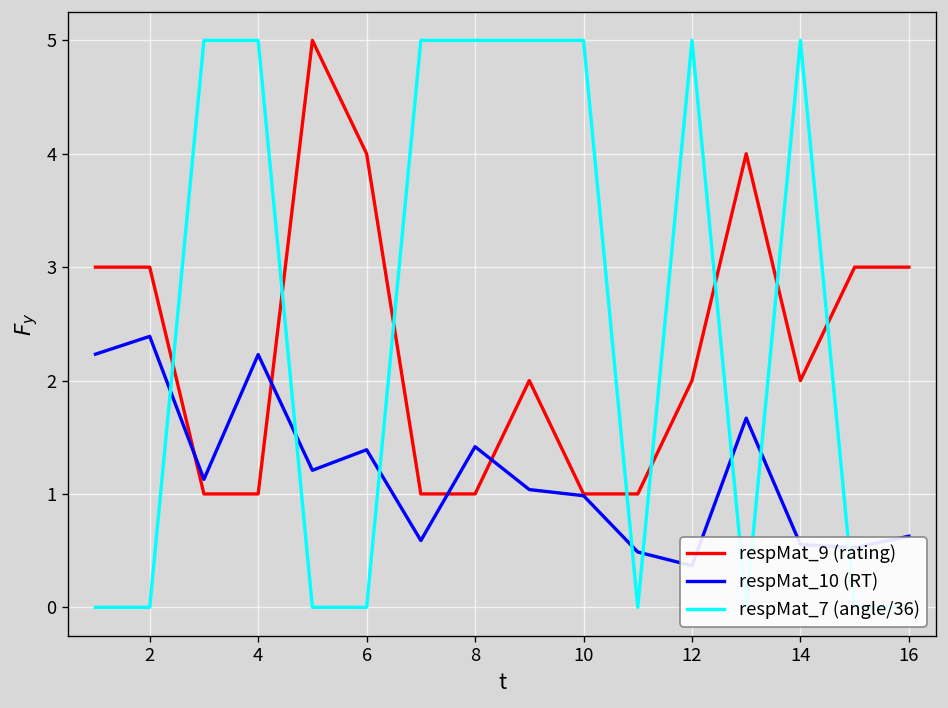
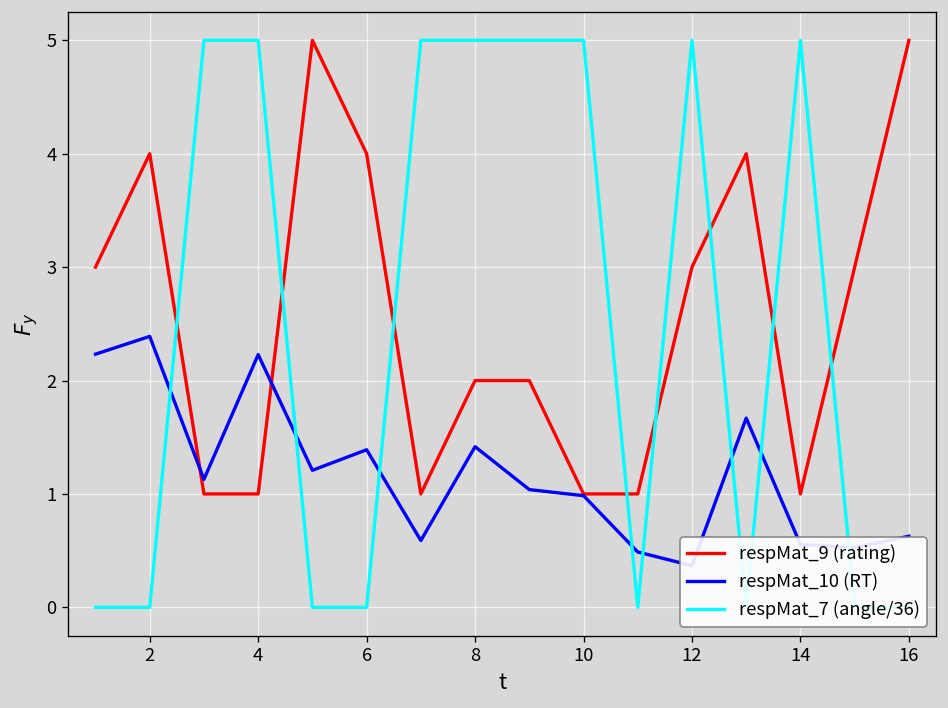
respMat_9 (rating), 2: 3 -> 4
respMat_9 (rating), 8: 1 -> 2
respMat_9 (rating), 12: 2 -> 3
respMat_9 (rating), 14: 2 -> 1
respMat_9 (rating), 16: 3 -> 5
